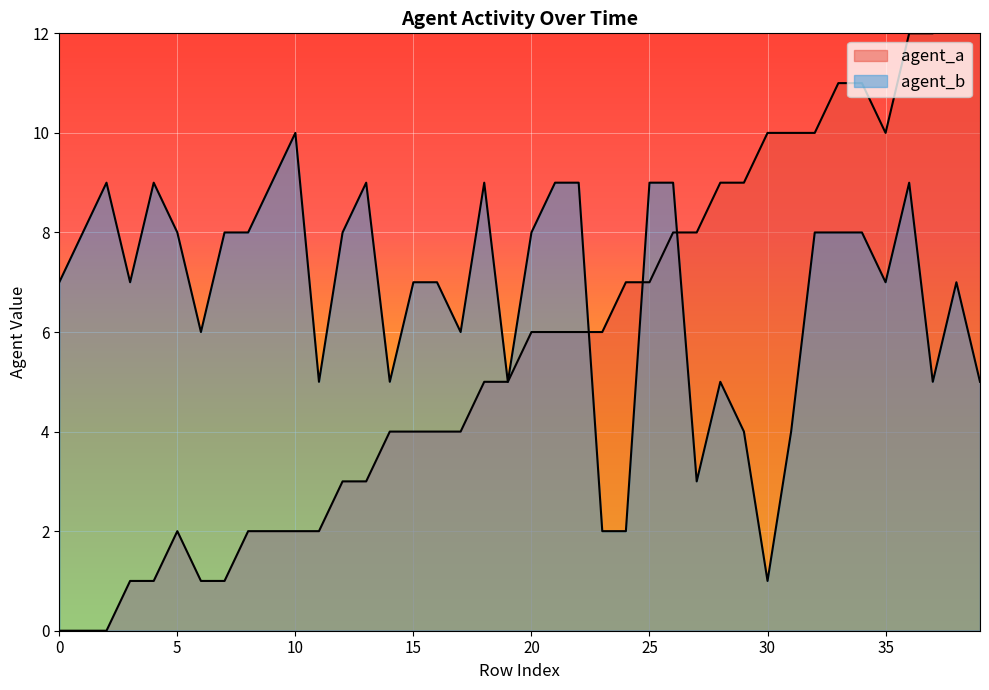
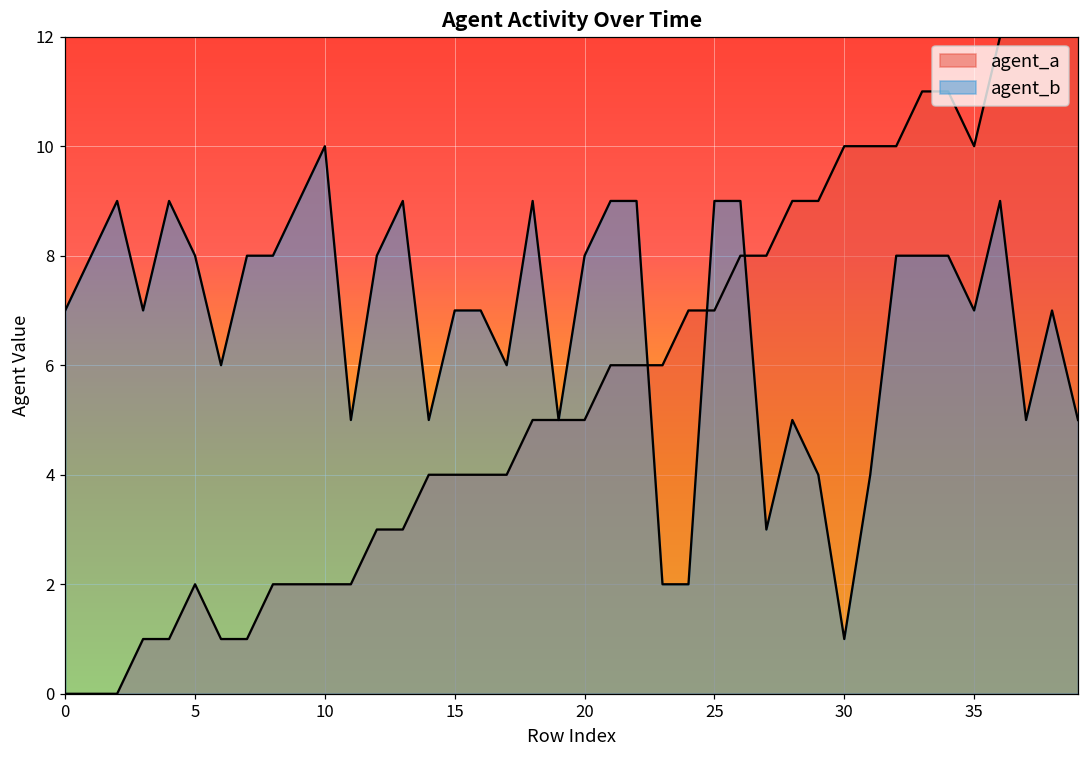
agent_a, 20: 6 -> 5
